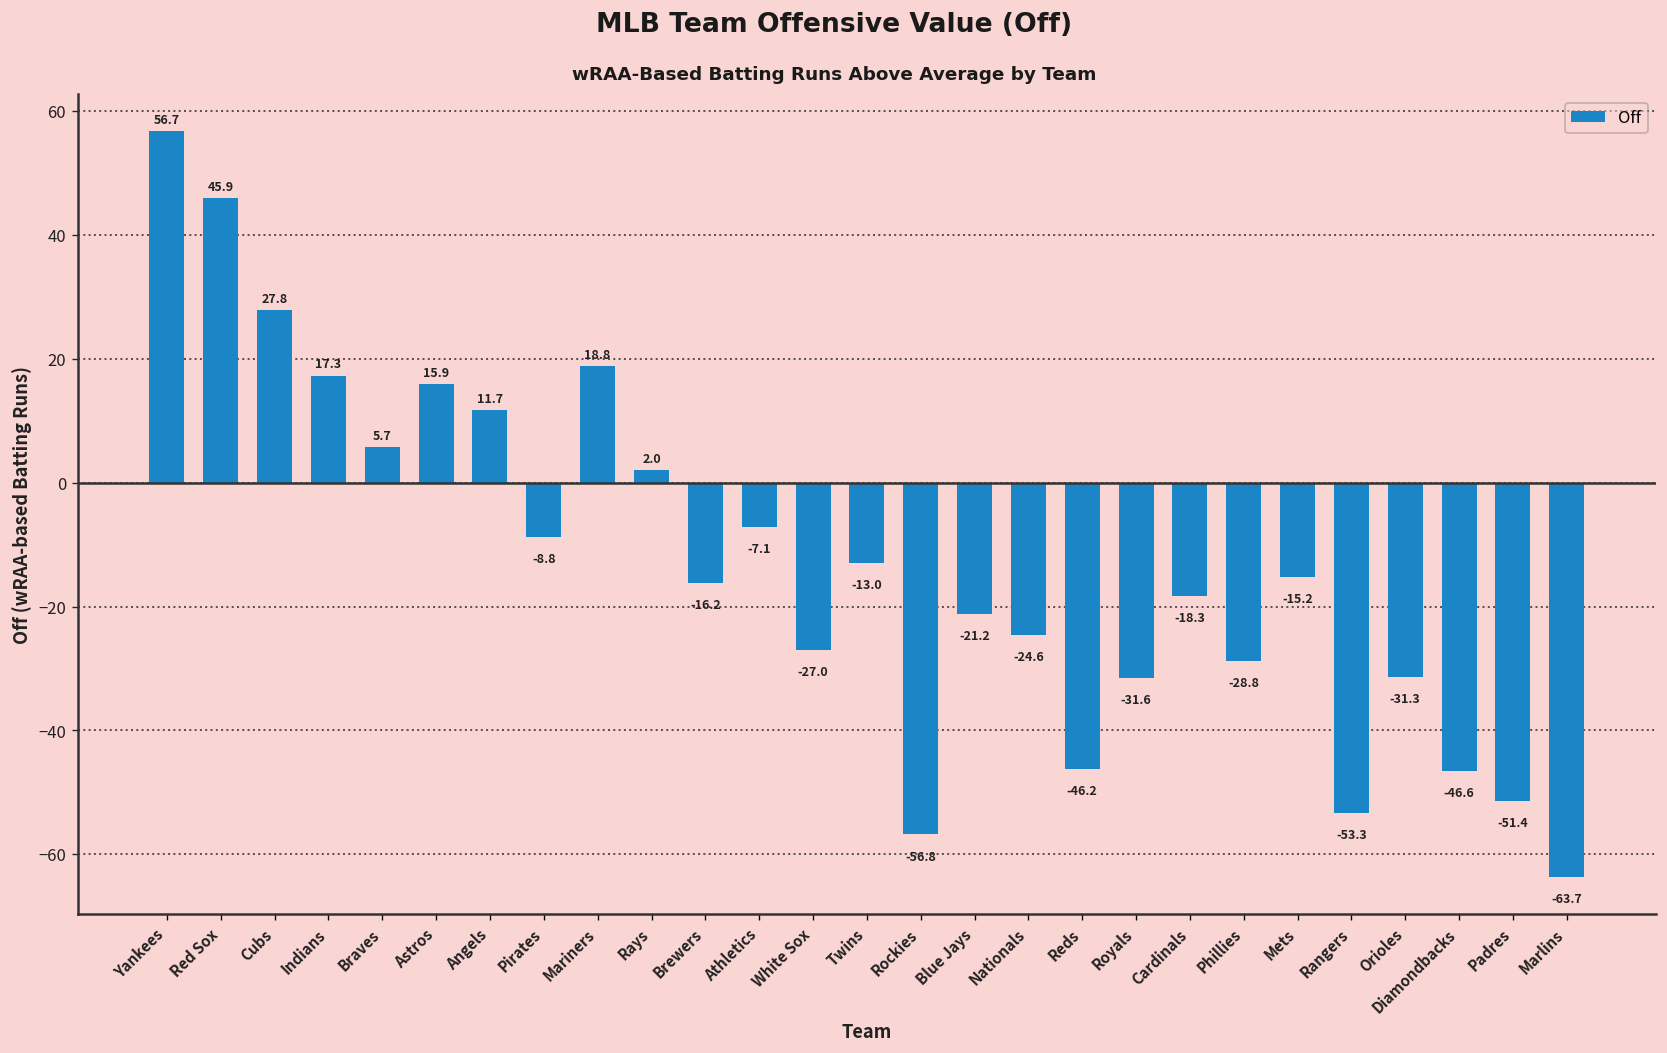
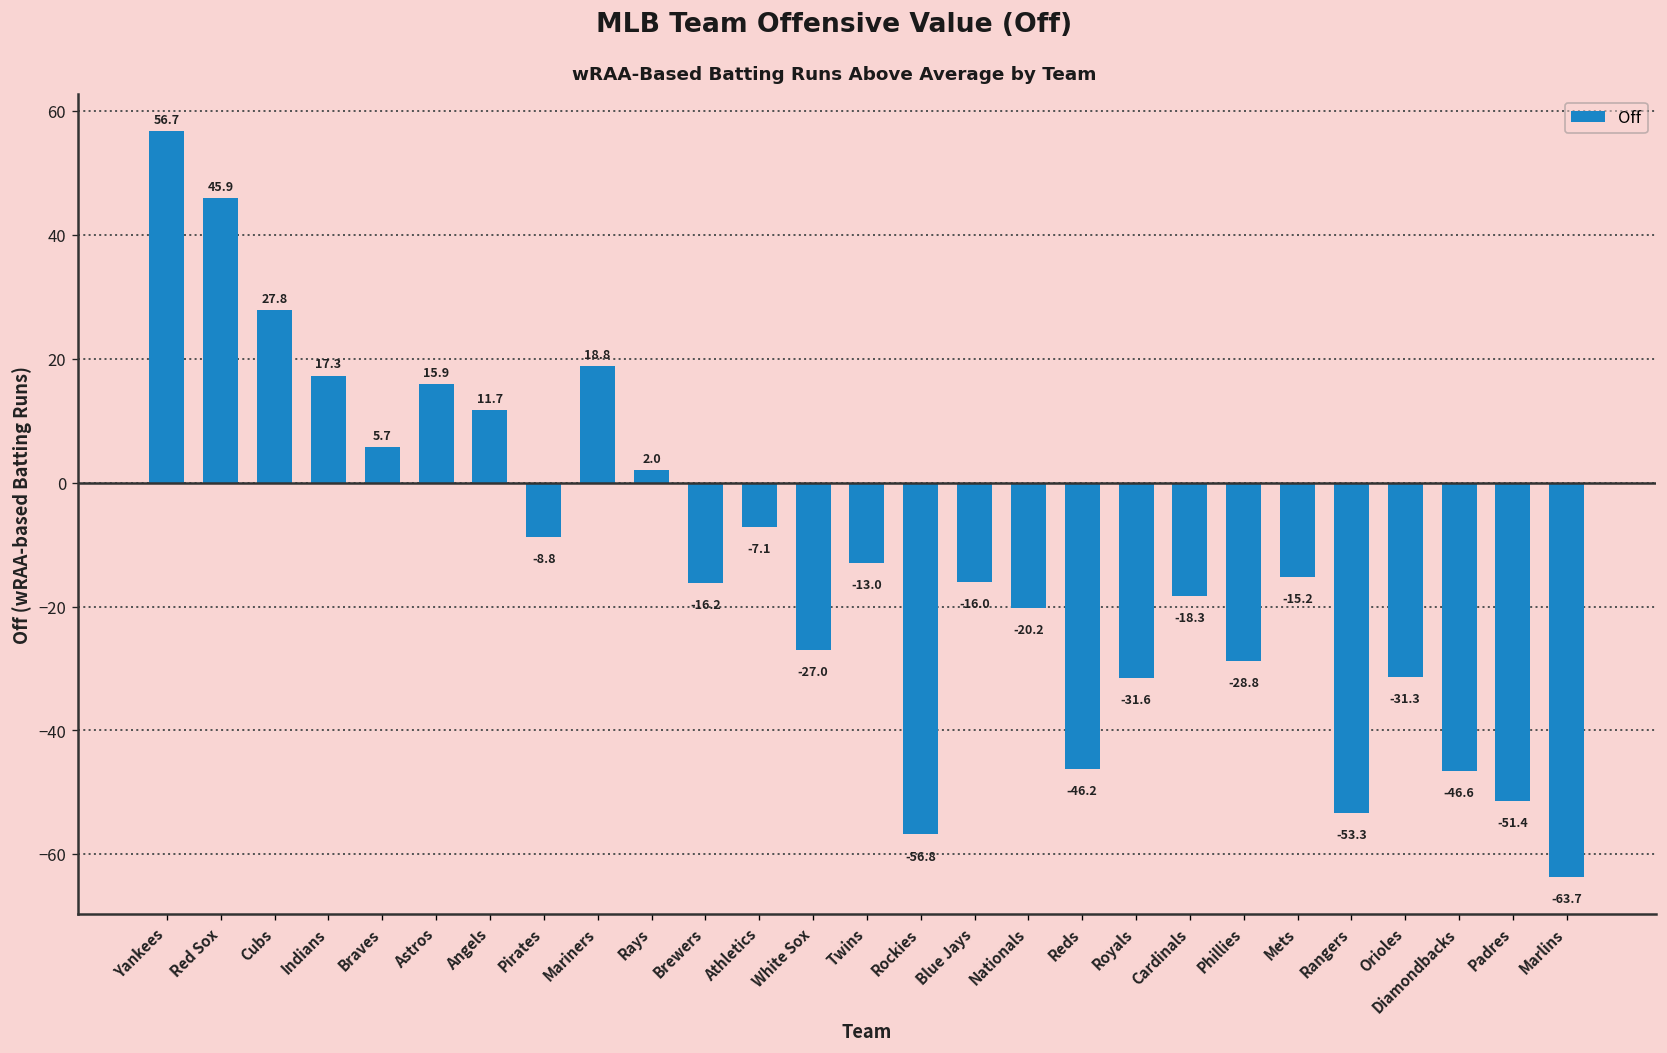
Blue Jays: -21.2 -> -16.0
Nationals: -24.6 -> -20.2
